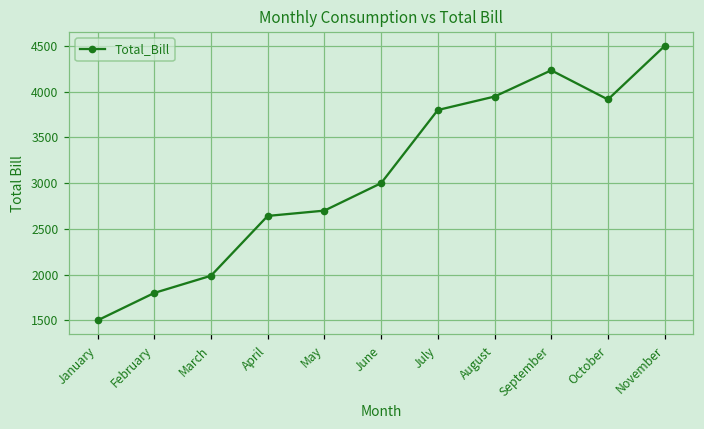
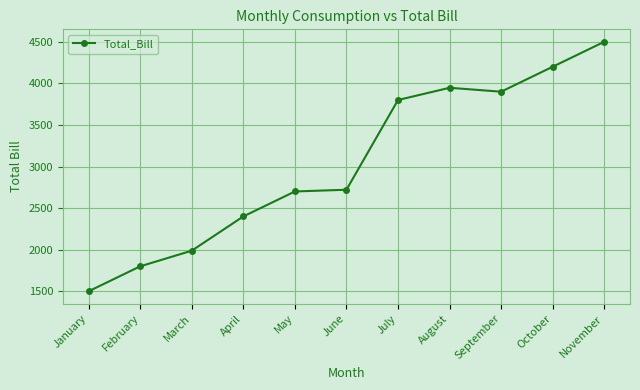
April: 2600 -> 2400
June: 3000 -> 2700
September: 4200 -> 3900
October: 3900 -> 4200
